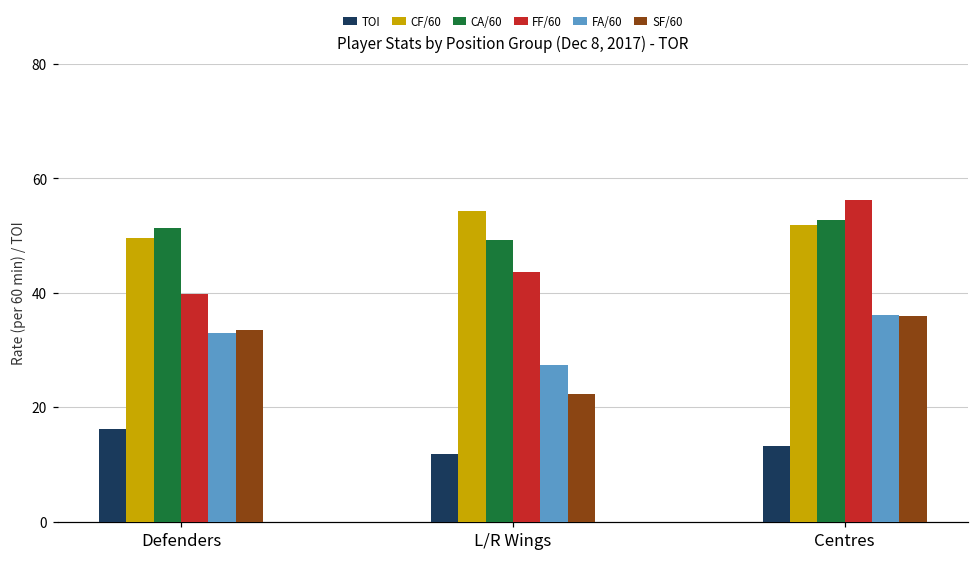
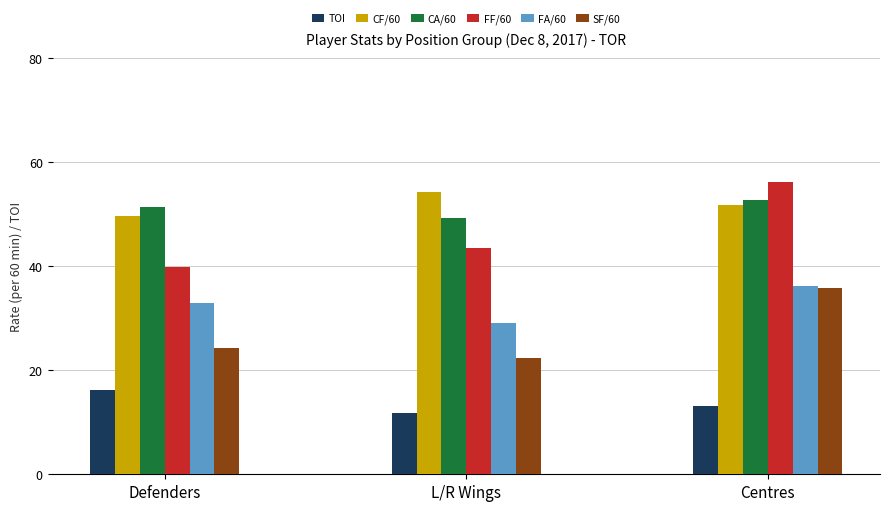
SF/60, Defenders: 34 -> 24
FA/60, L/R Wings: 27 -> 29
